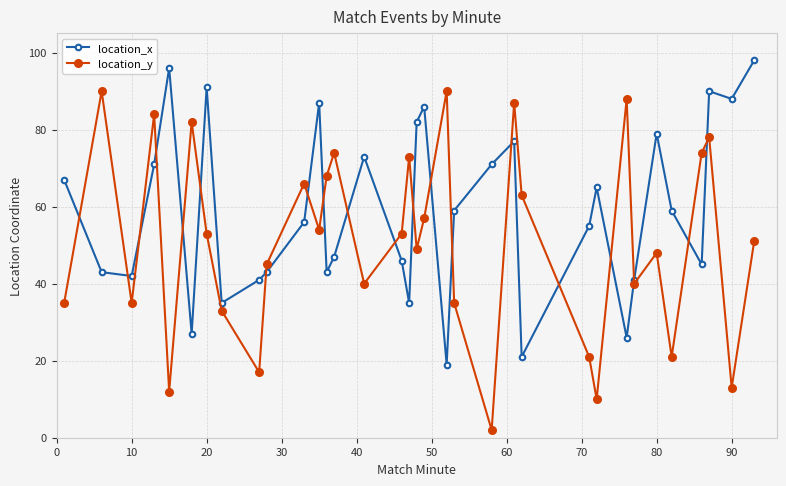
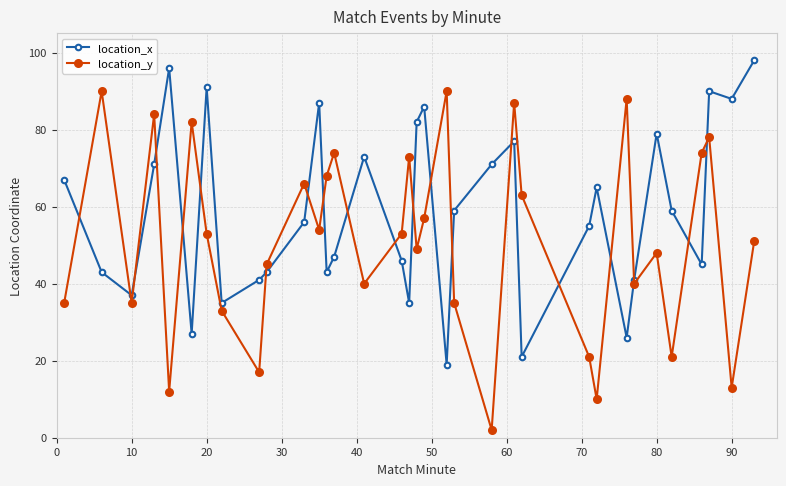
location_x, 10: 42 -> 37
